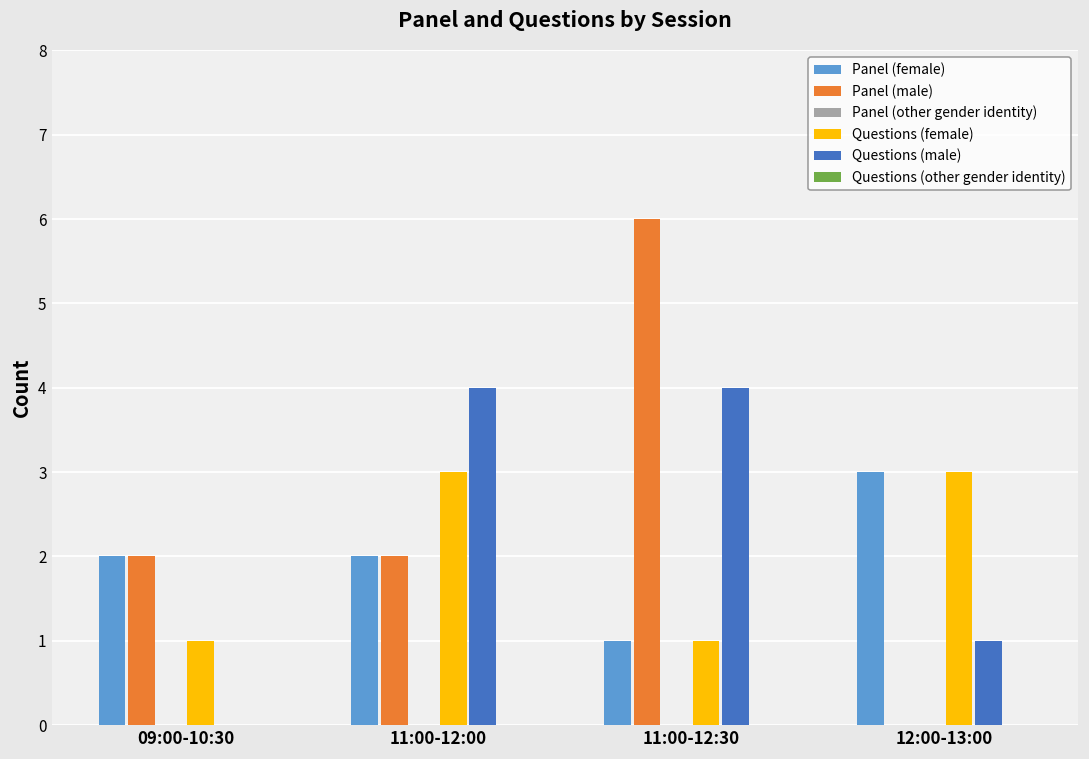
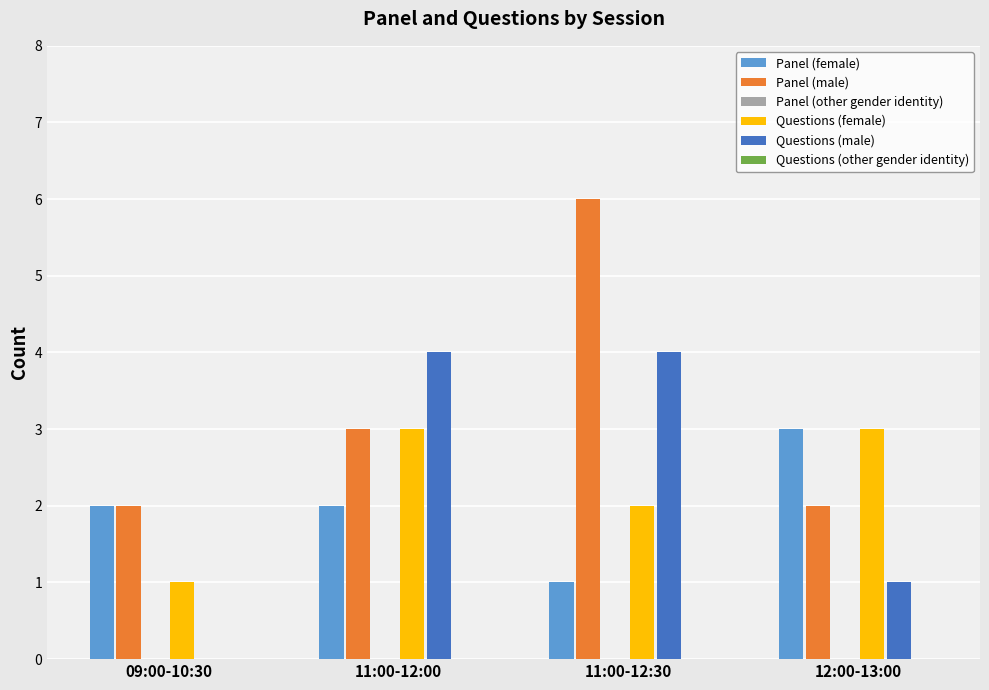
Panel (male), 11:00-12:00: 2 -> 3
Questions (female), 11:00-12:30: 1 -> 2
Panel (male), 12:00-13:00: 0 -> 2
